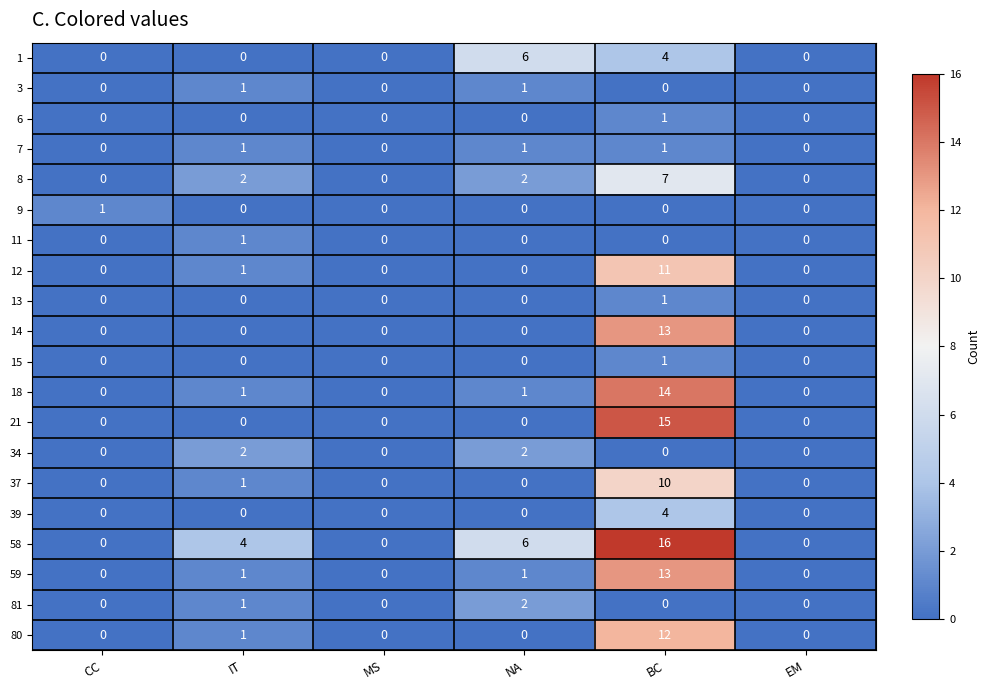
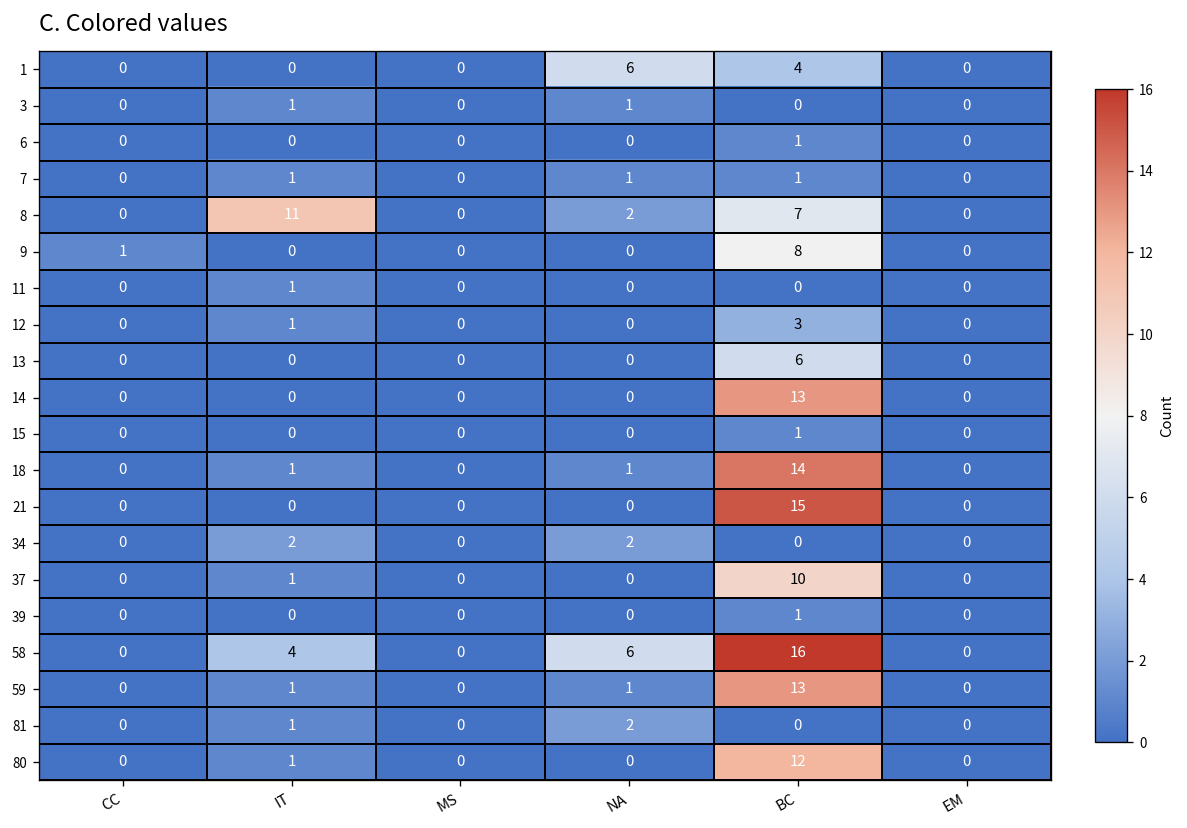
8, IT: 2 -> 11
9, BC: 0 -> 8
12, BC: 11 -> 3
13, BC: 1 -> 6
39, BC: 4 -> 1
